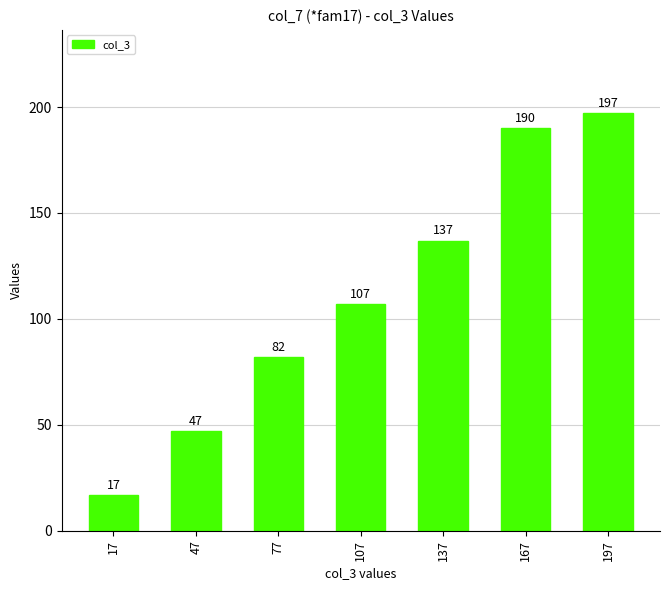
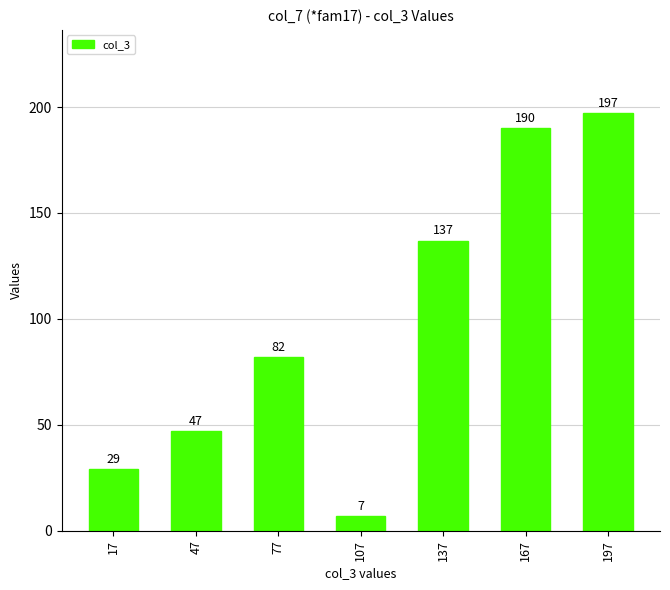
17: 17 -> 29
107: 107 -> 7
